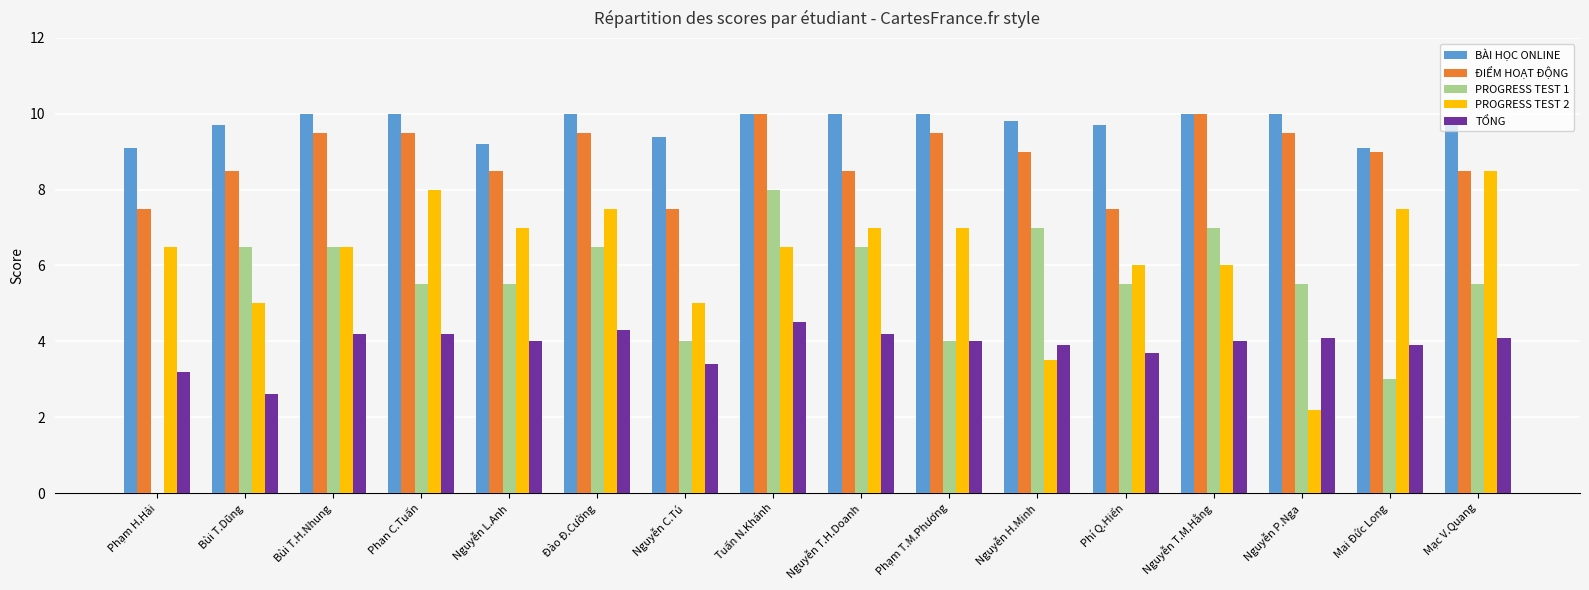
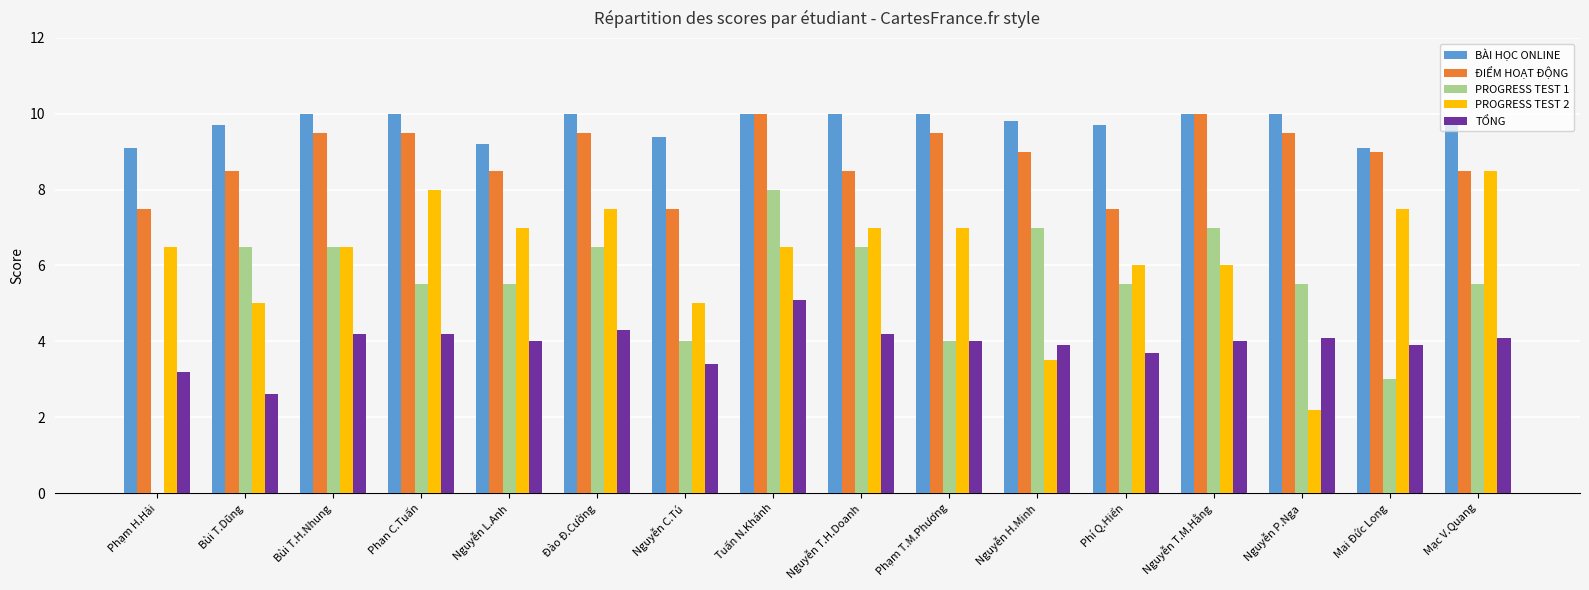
TỔNG, Tuấn N.Khánh: 4.5 -> 5.1
